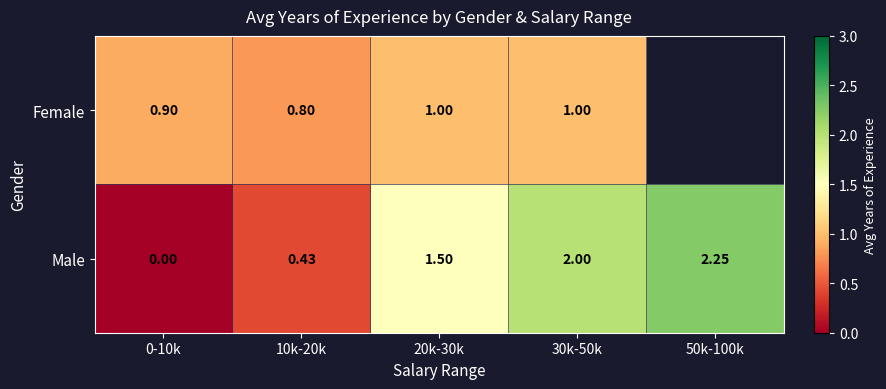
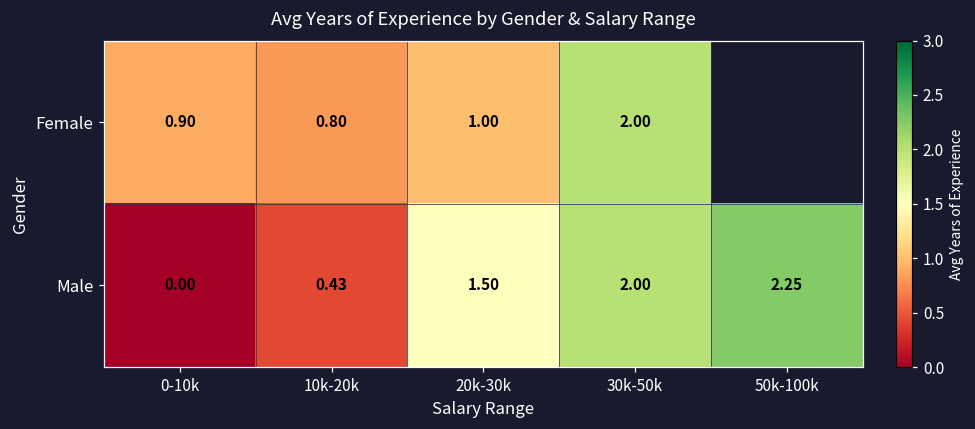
Female, 30k-50k: 1.00 -> 2.00
